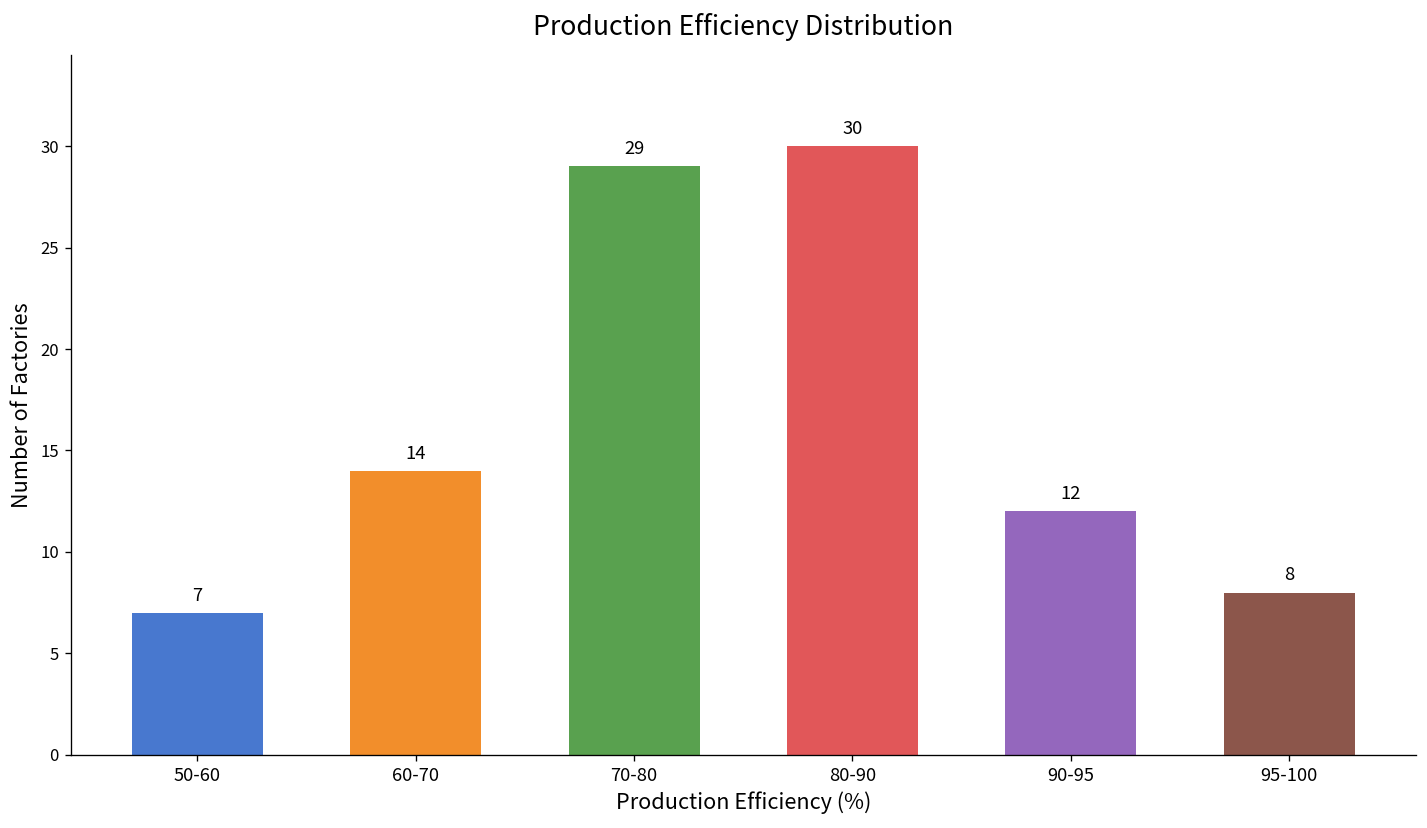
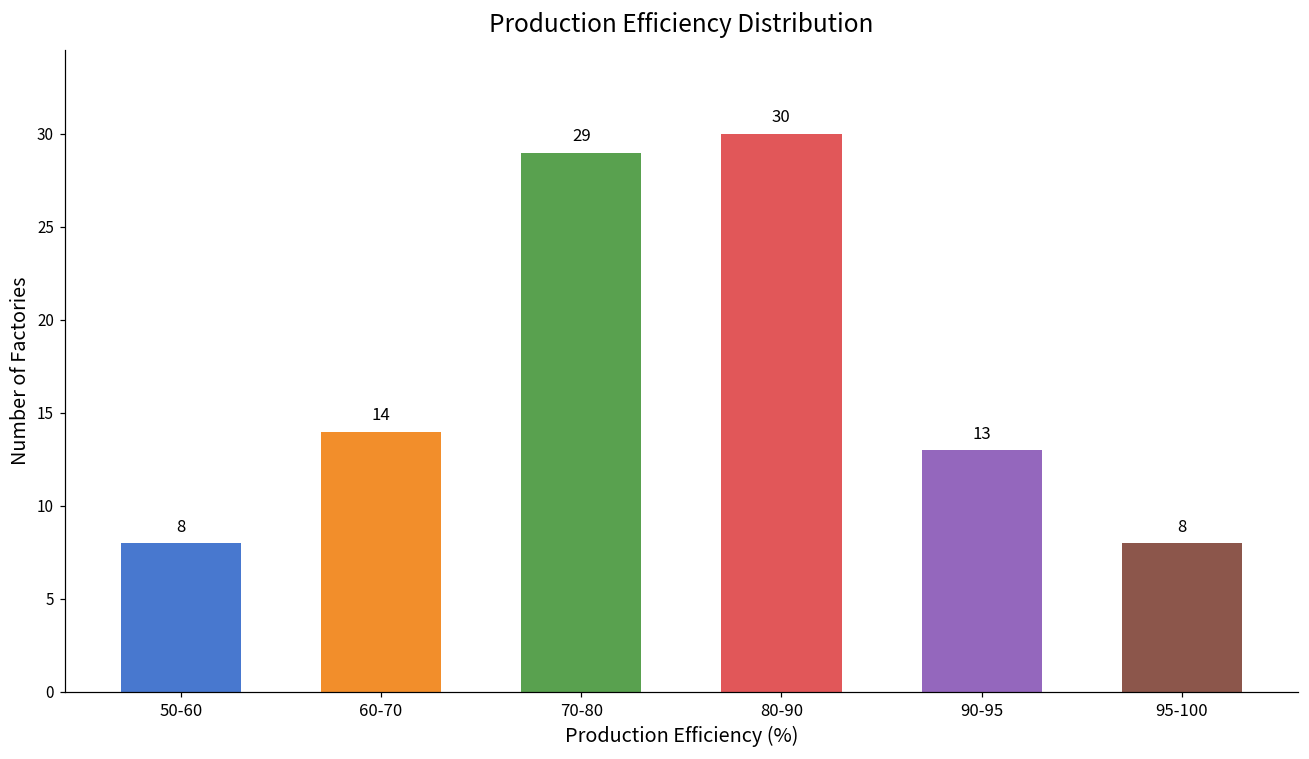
50-60: 7 -> 8
90-95: 12 -> 13
